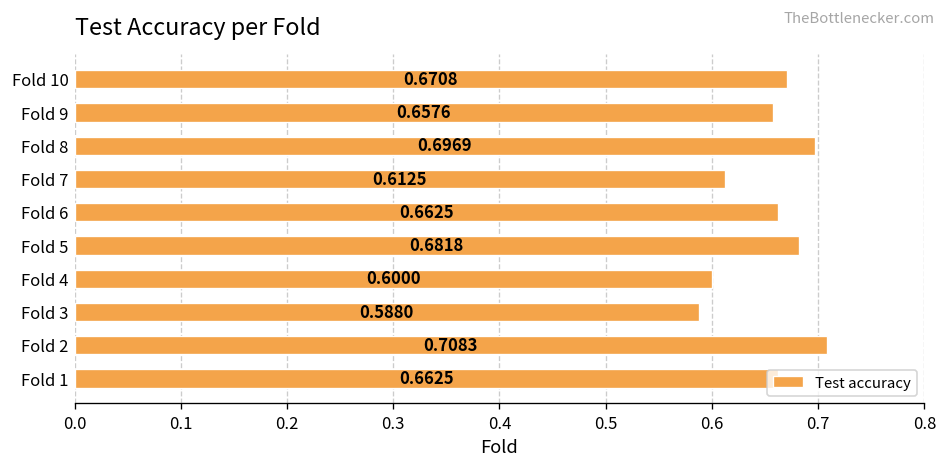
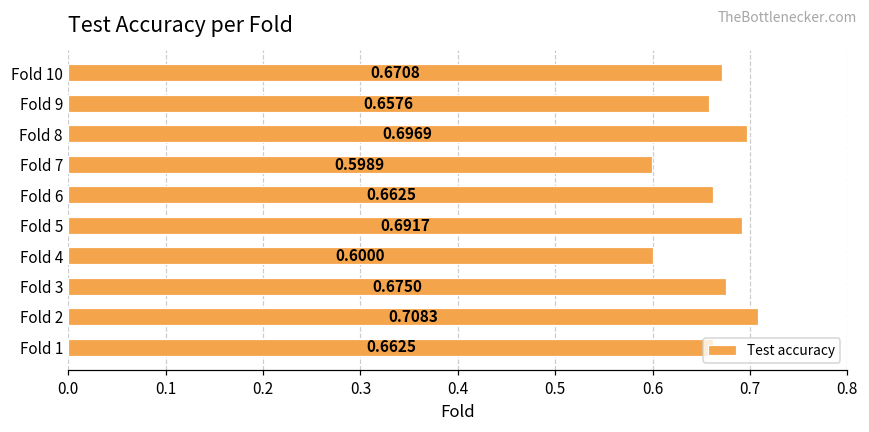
Fold 7: 0.6125 -> 0.5989
Fold 5: 0.6818 -> 0.6917
Fold 3: 0.5880 -> 0.6750
